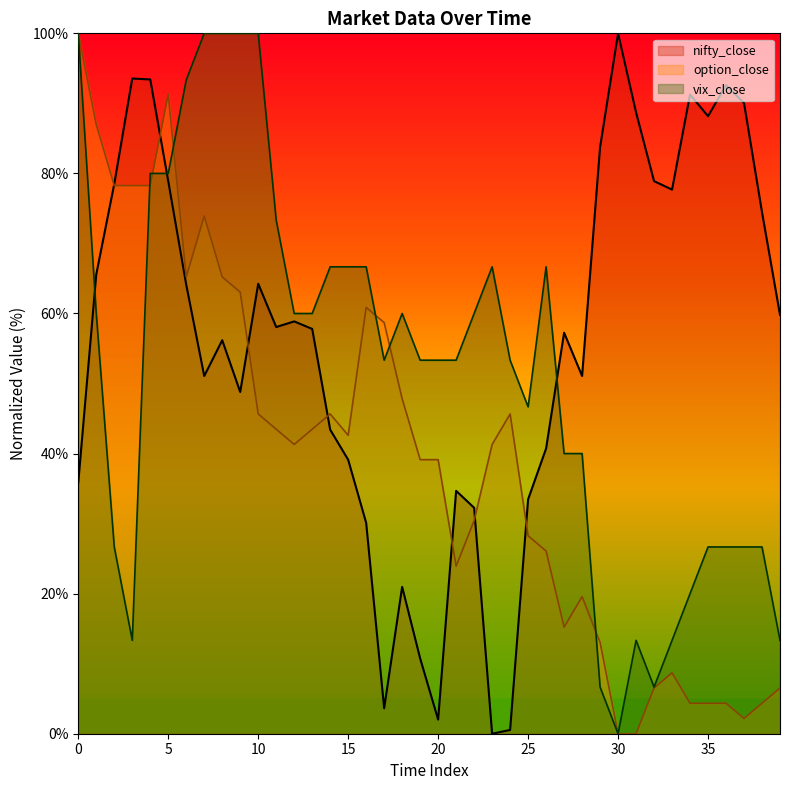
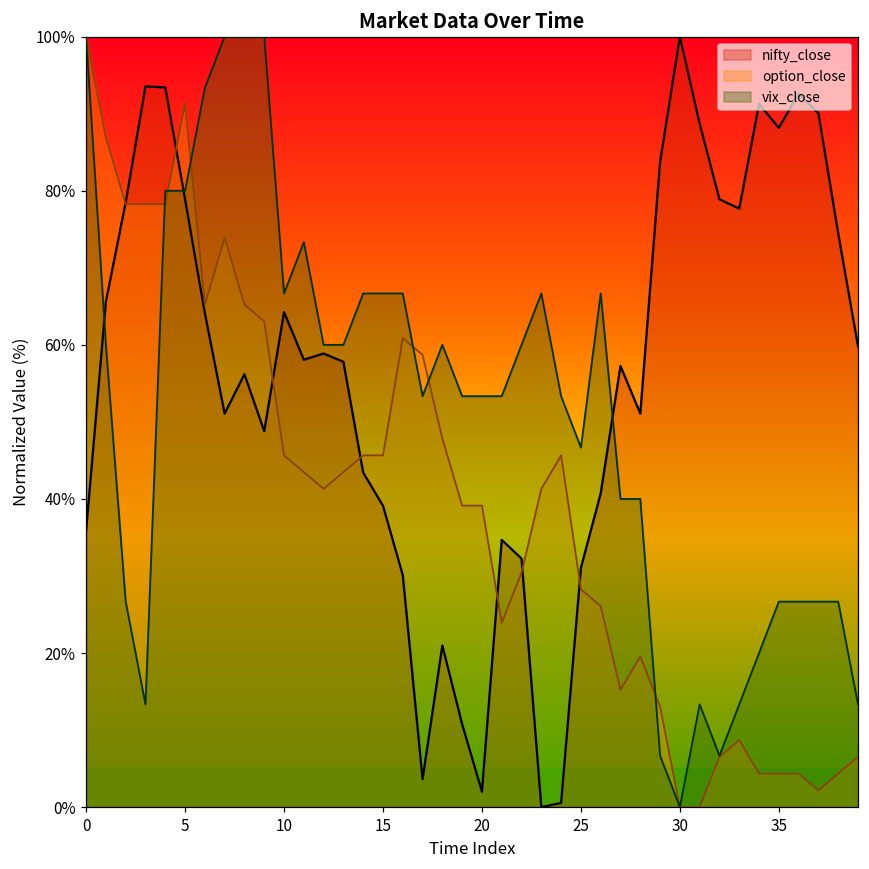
vix_close, 10: 100% -> 67%
option_close, 15: 43% -> 46%
nifty_close, 25: 33% -> 31%
